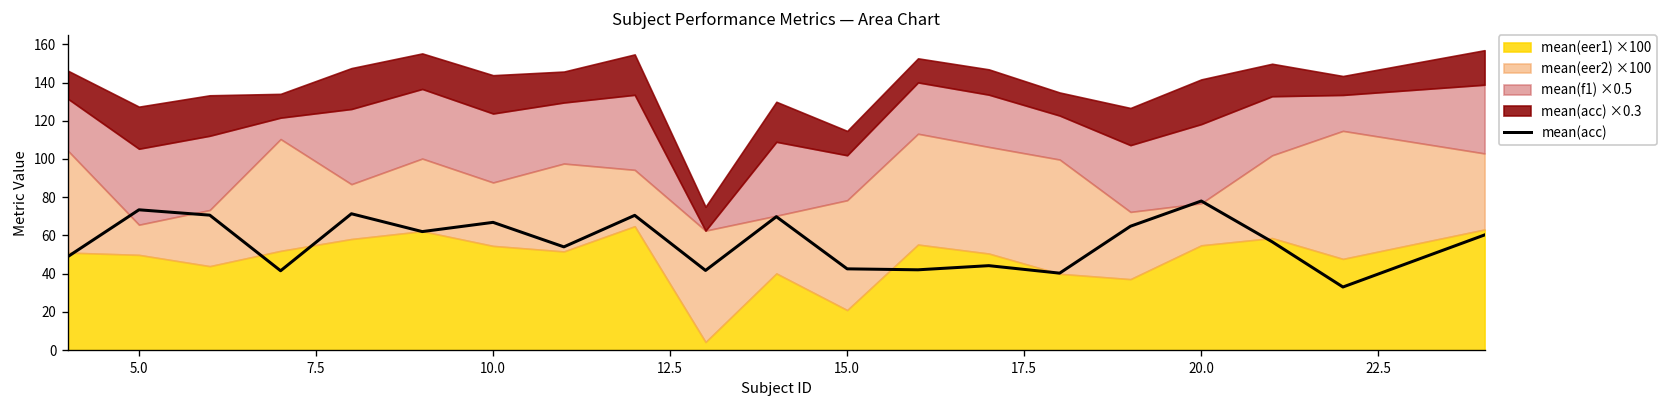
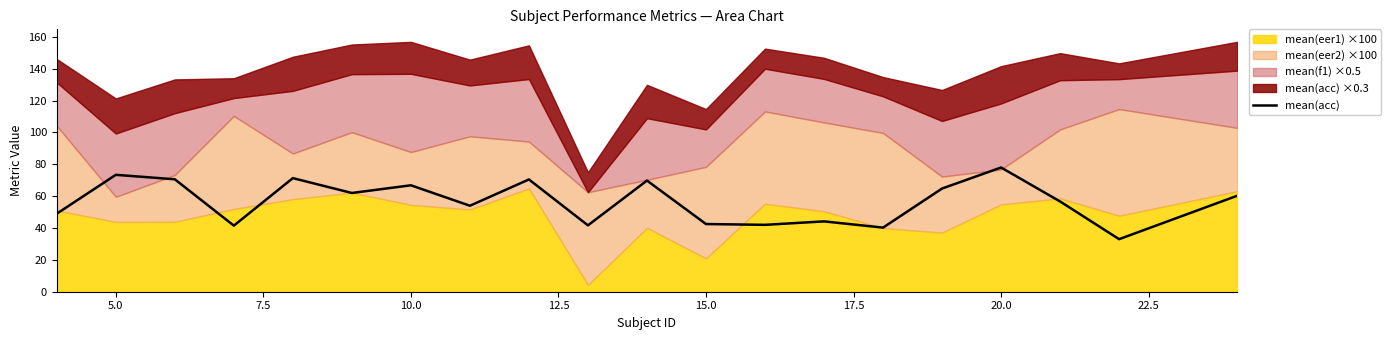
mean(eer1) ×100, 5.0: 50 -> 44
mean(f1) ×0.5, 10.0: 36 -> 49
